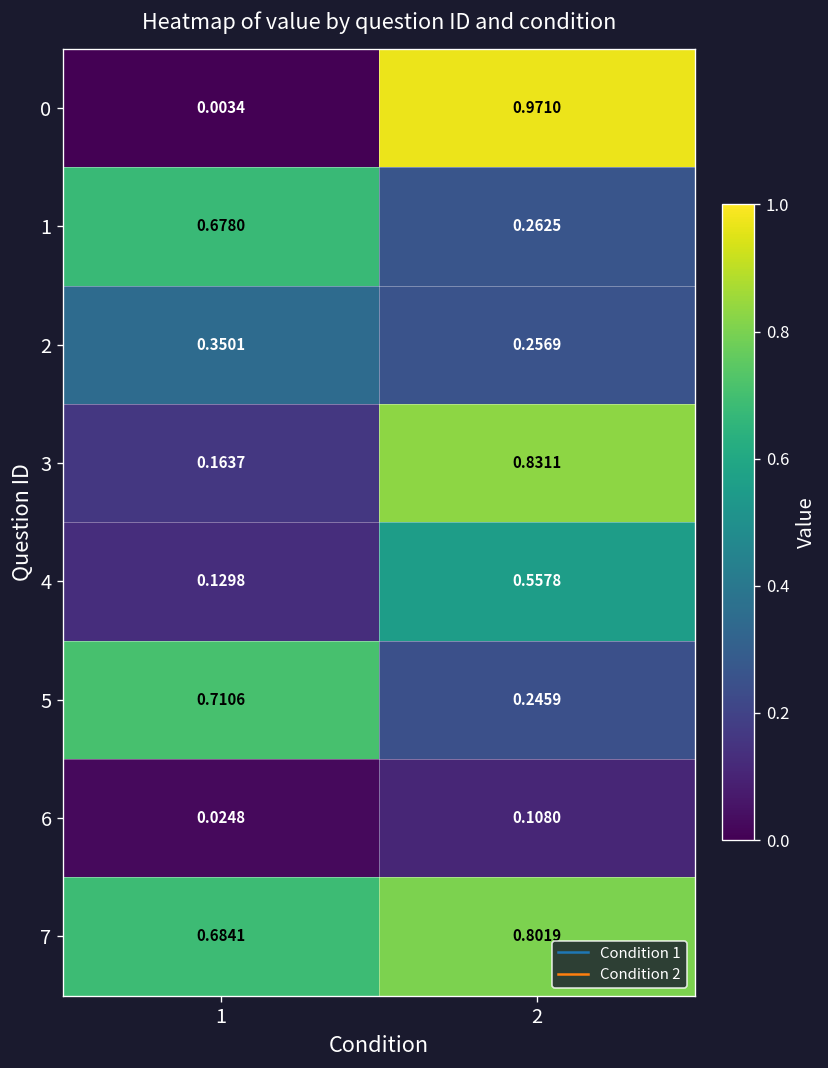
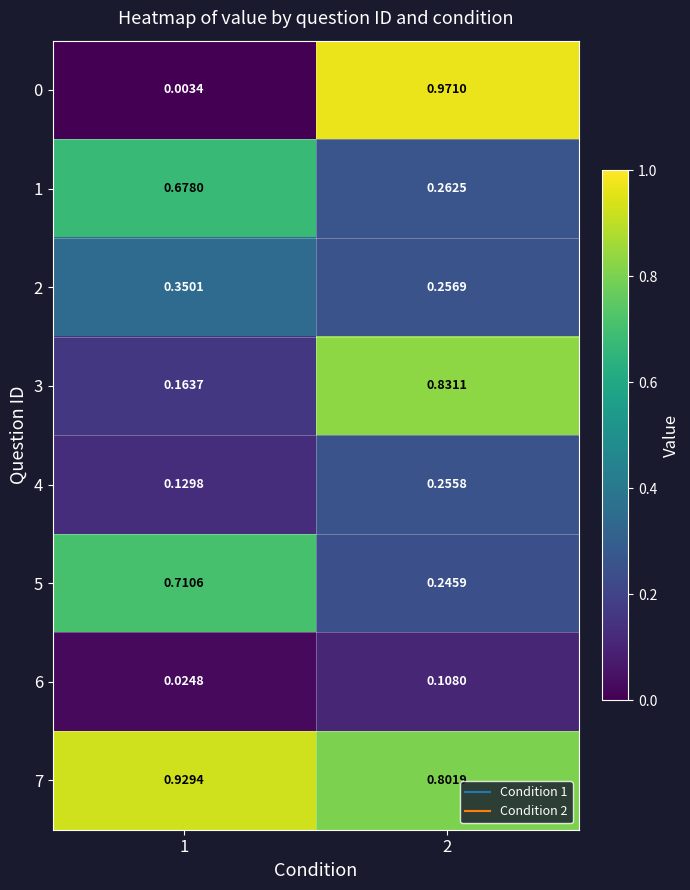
4, 2: 0.5578 -> 0.2558
7, 1: 0.6841 -> 0.9294
